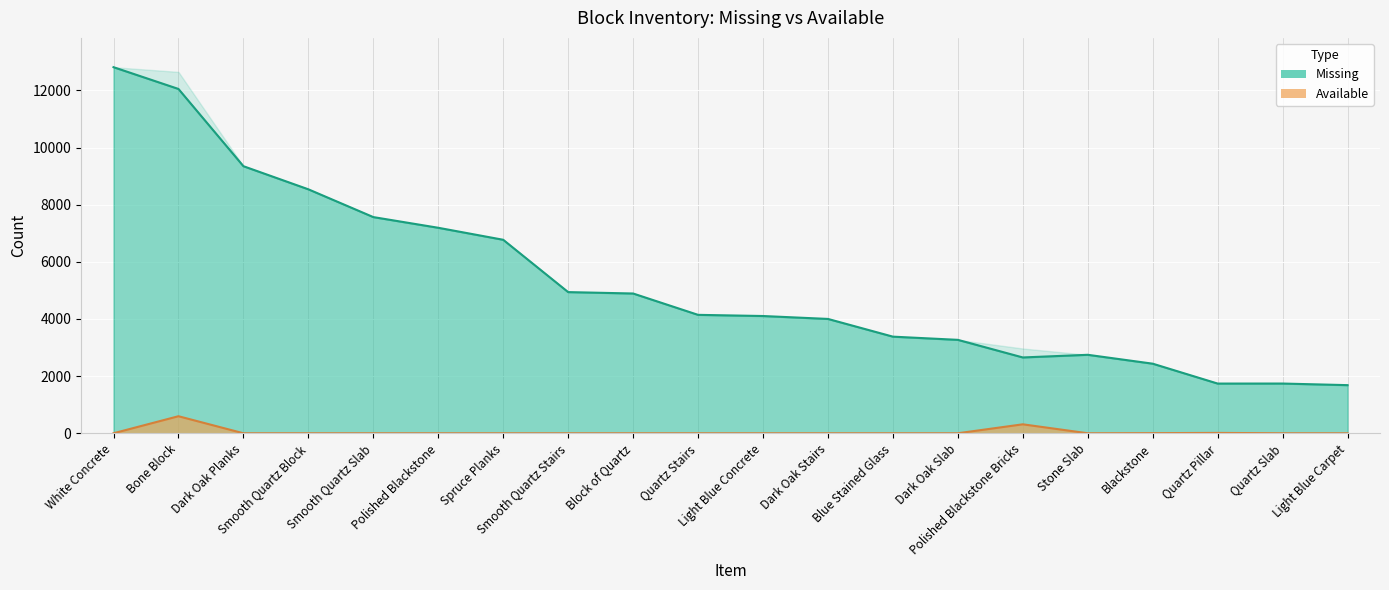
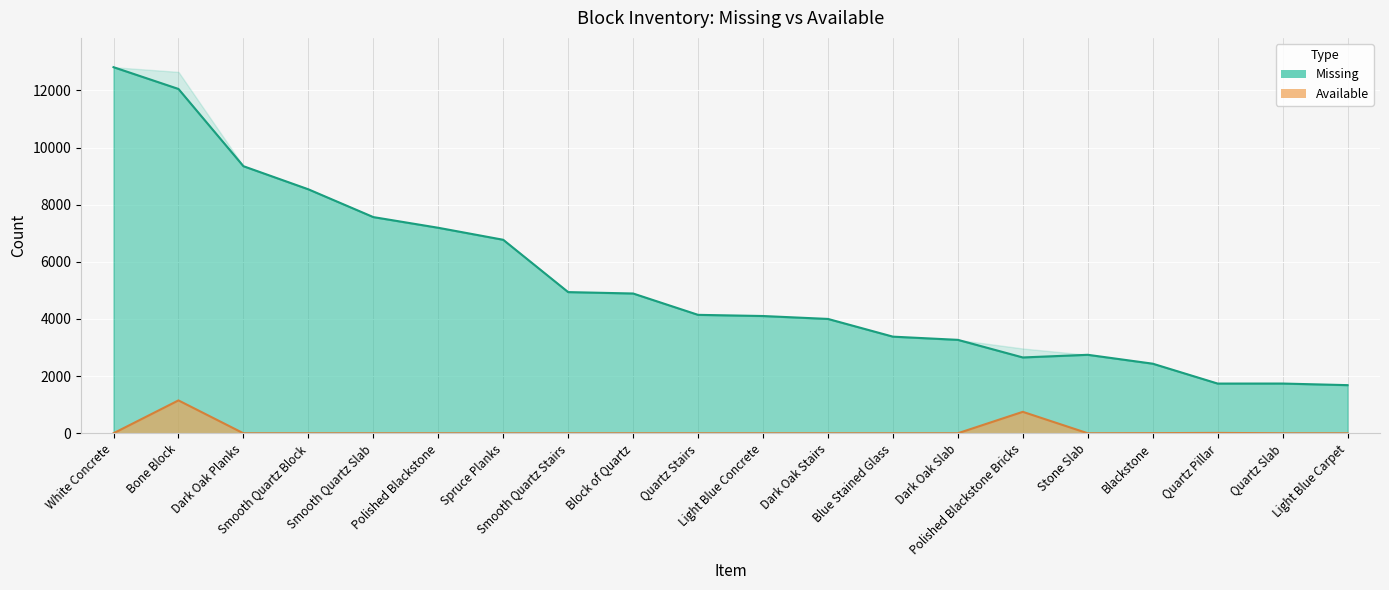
Available, Bone Block: 600 -> 1200
Available, Polished Blackstone Bricks: 300 -> 800
